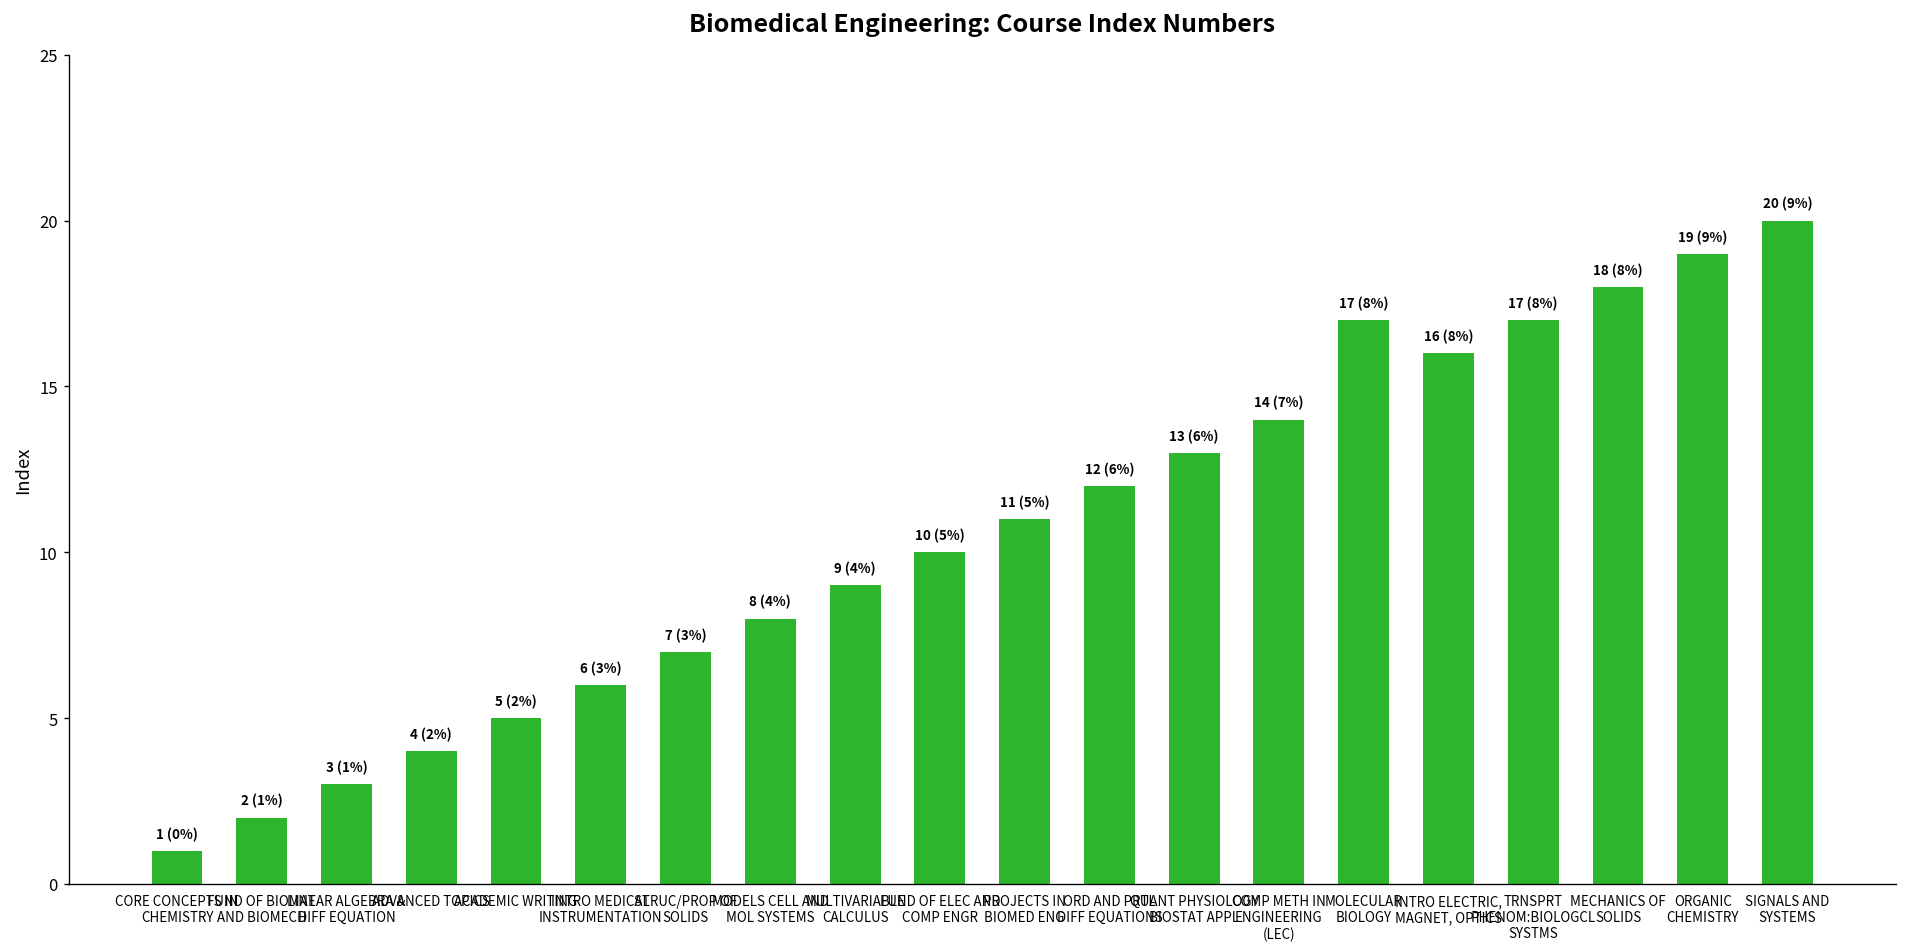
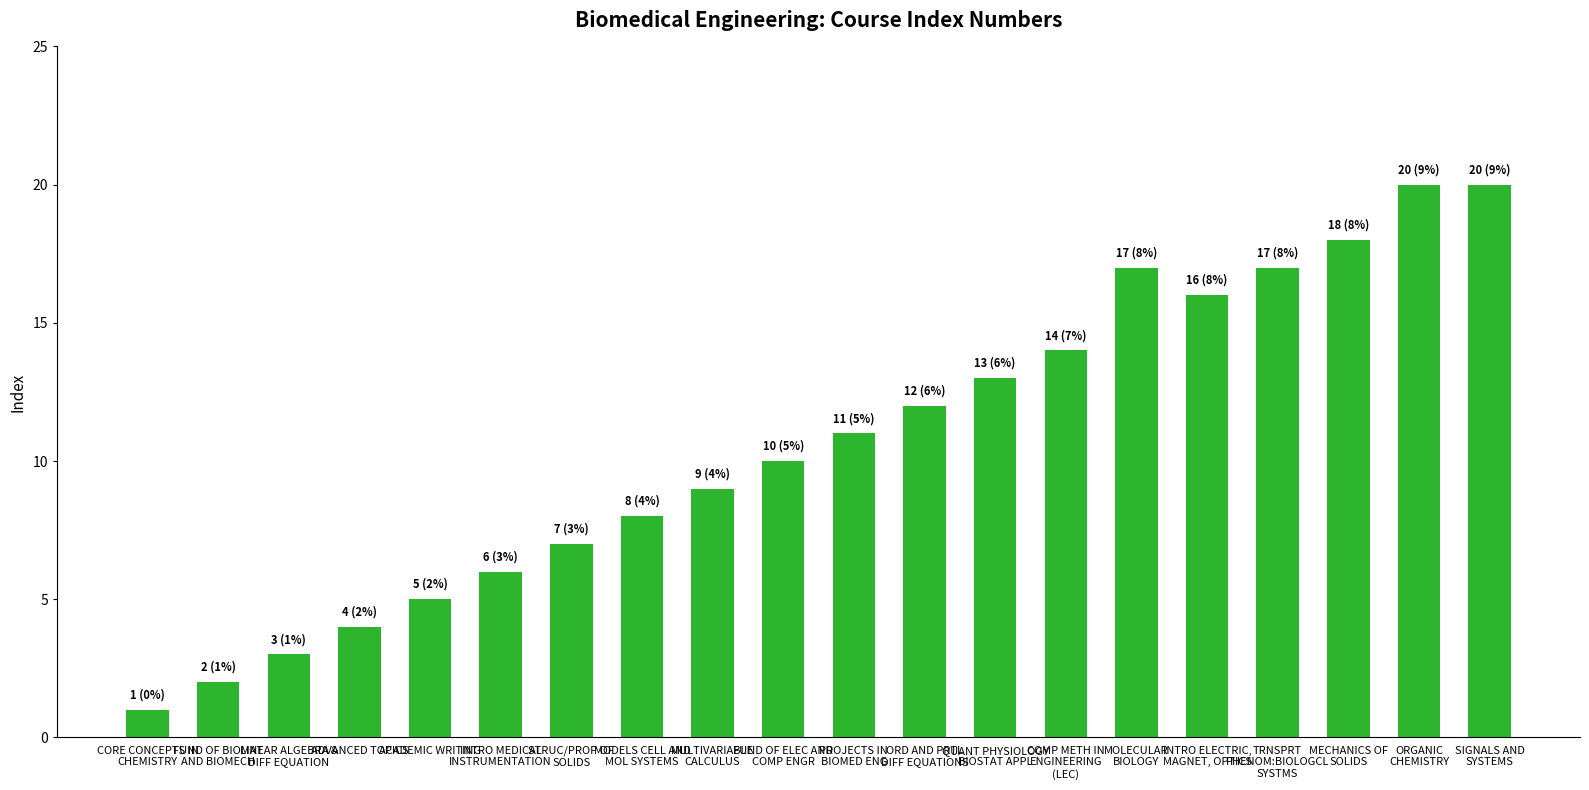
ORGANIC CHEMISTRY: 19 -> 20
